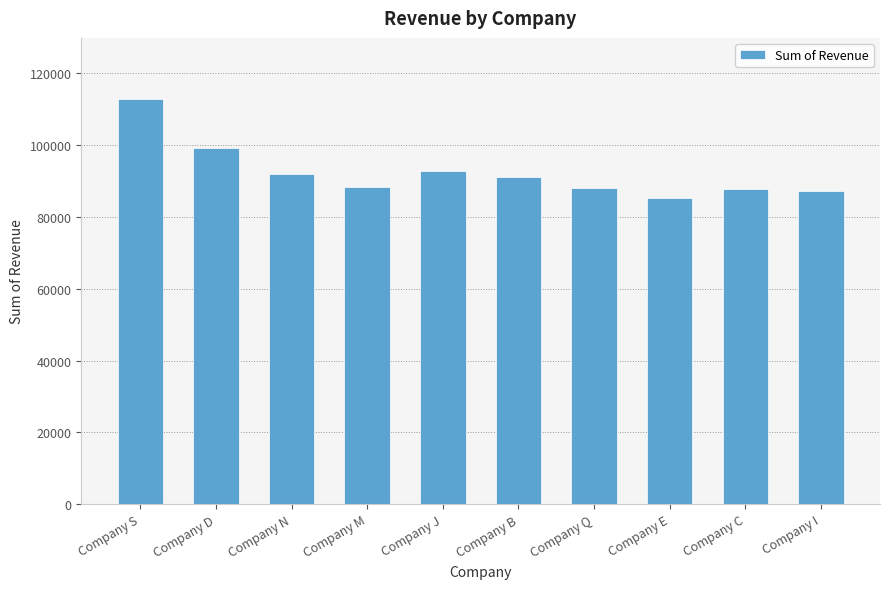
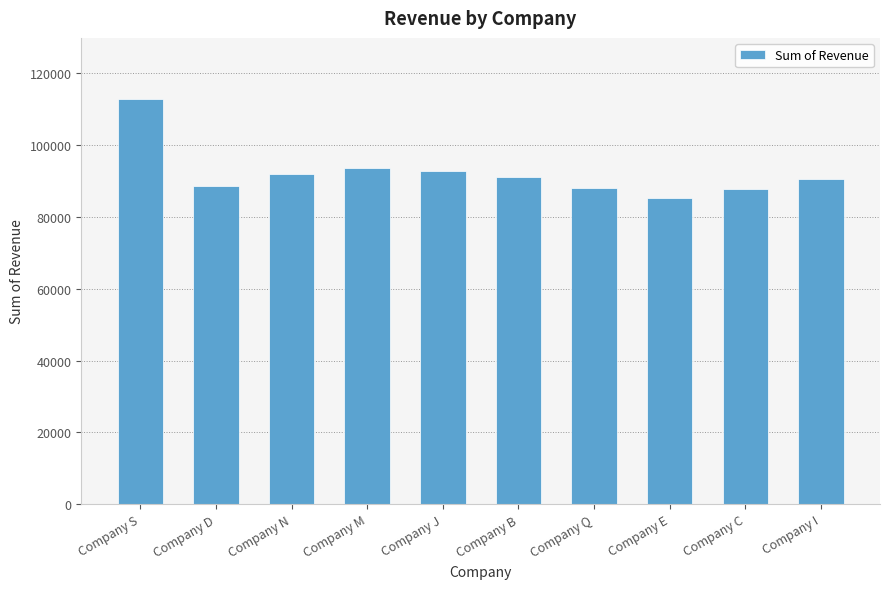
Company D: 99000 -> 89000
Company M: 88000 -> 94000
Company I: 87000 -> 91000
